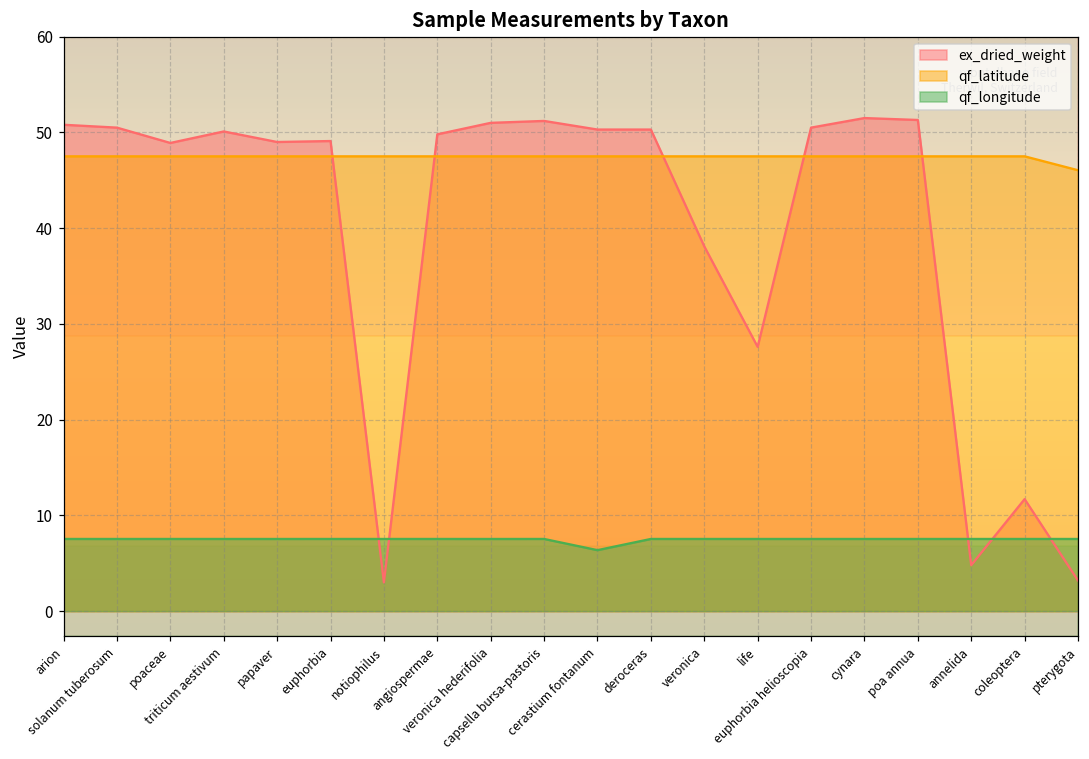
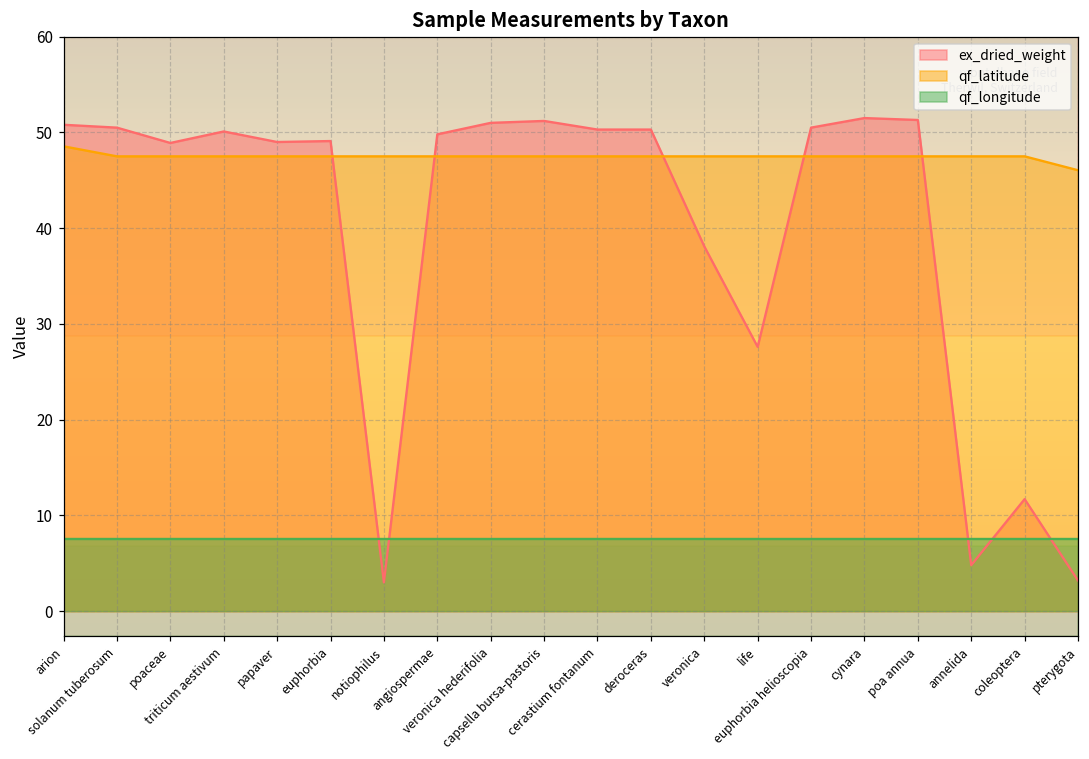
qf_latitude, arion: 48 -> 49
qf_longitude, cerastium fontanum: 6 -> 8
